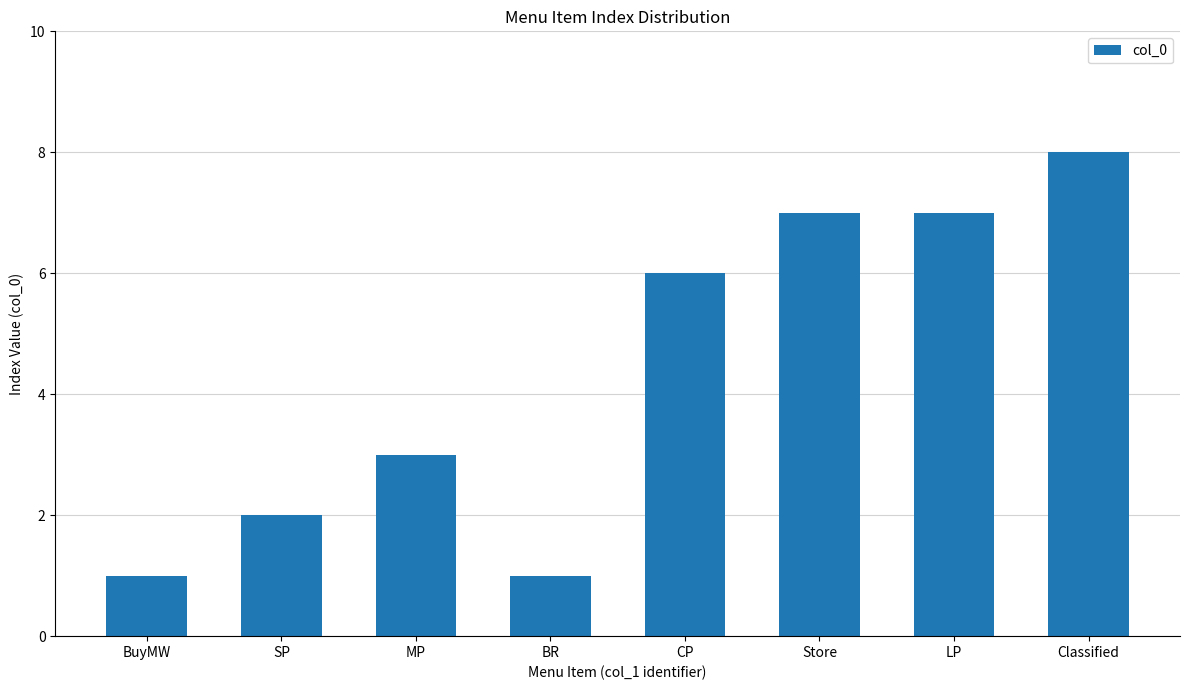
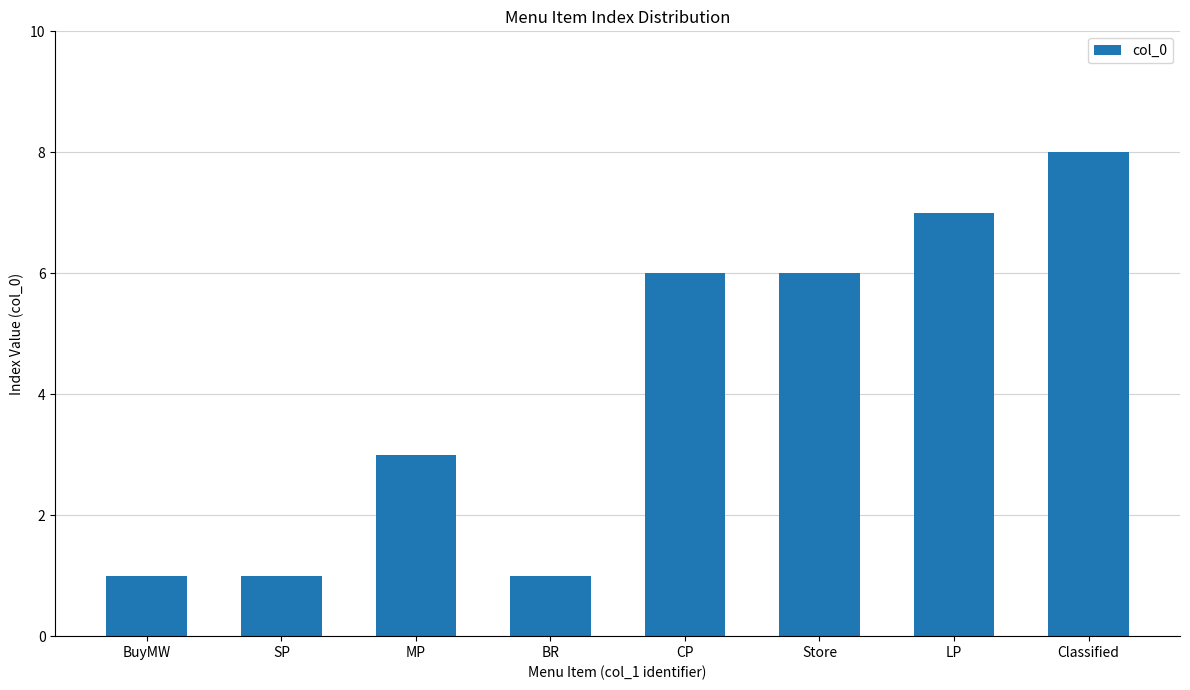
SP: 2 -> 1
Store: 7 -> 6
